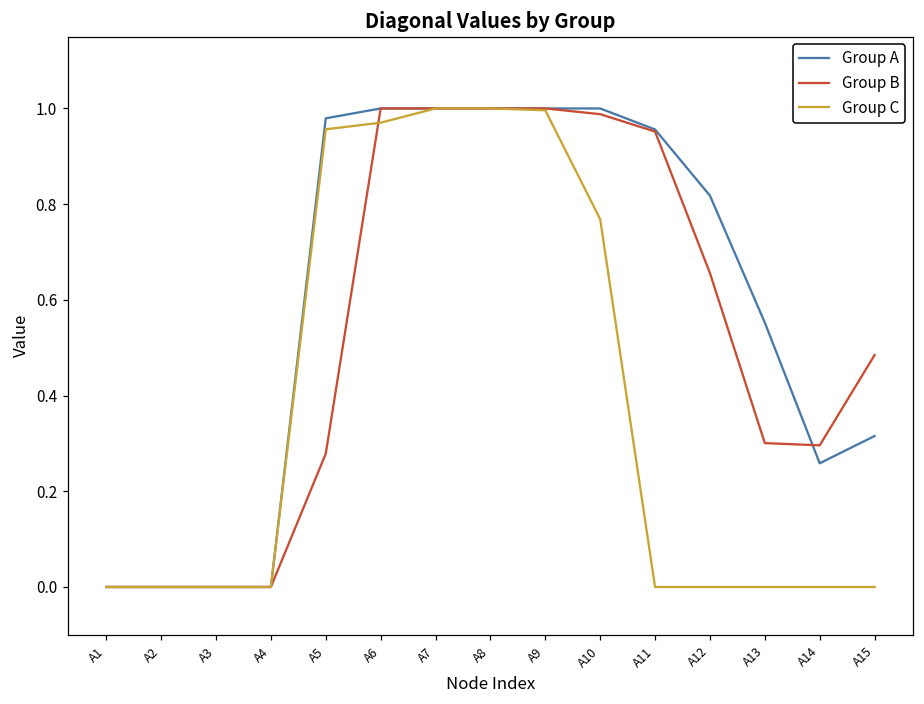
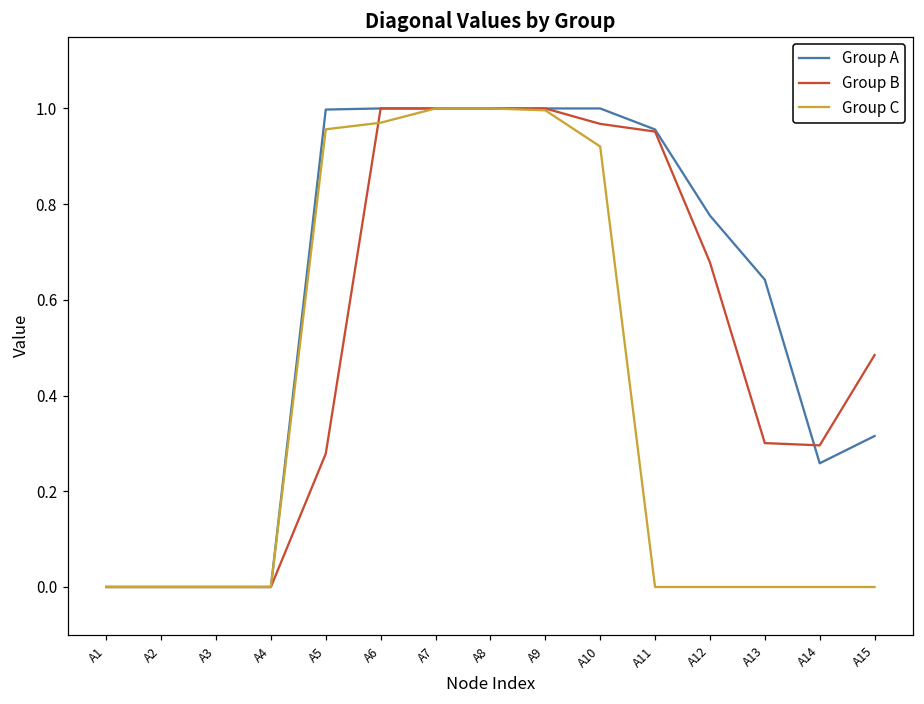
Group A, A5: 0.98 -> 1.00
Group B, A10: 0.99 -> 0.97
Group C, A10: 0.77 -> 0.92
Group A, A12: 0.82 -> 0.78
Group B, A12: 0.66 -> 0.68
Group A, A13: 0.55 -> 0.64
